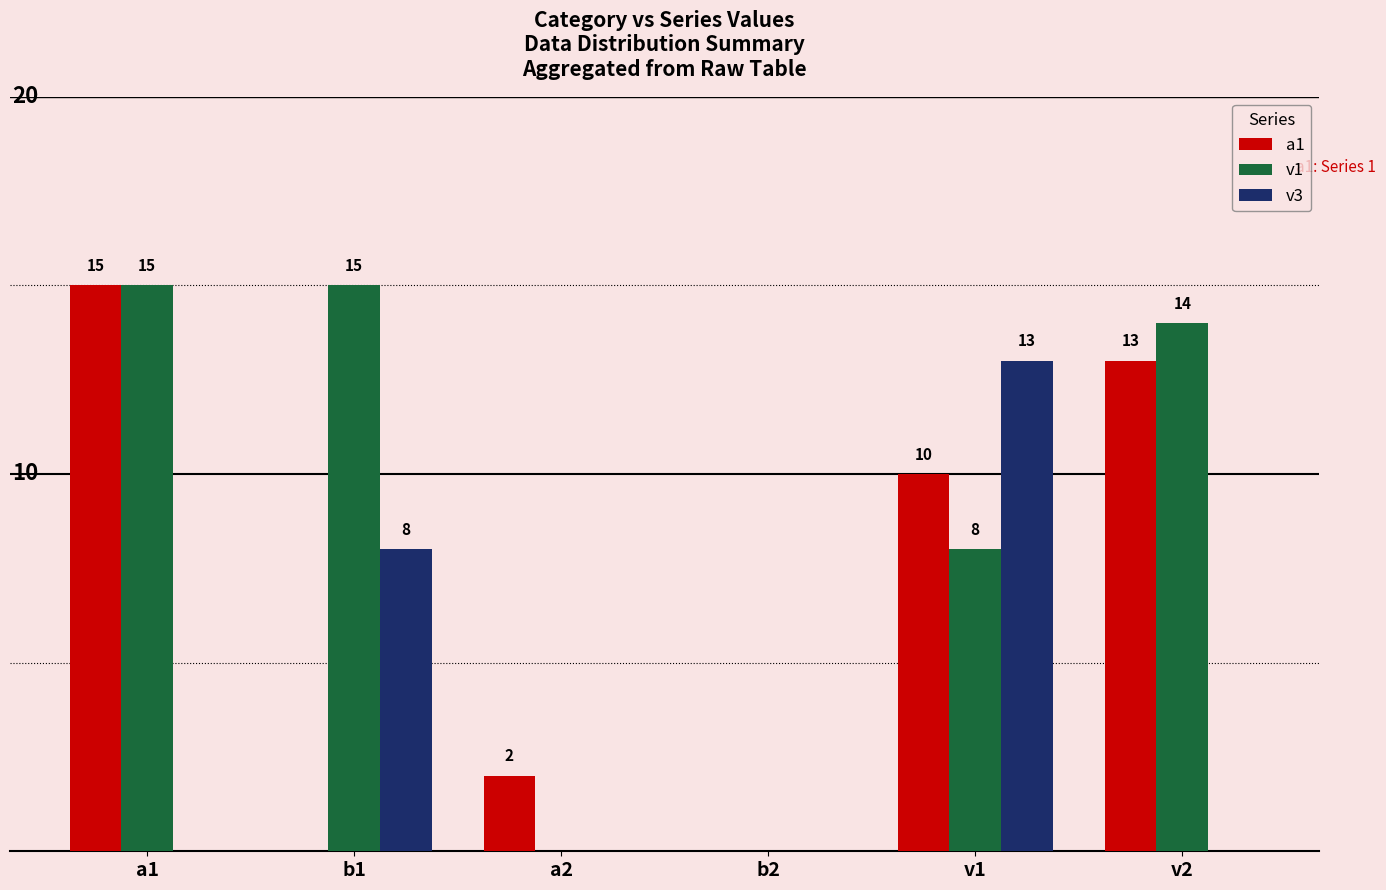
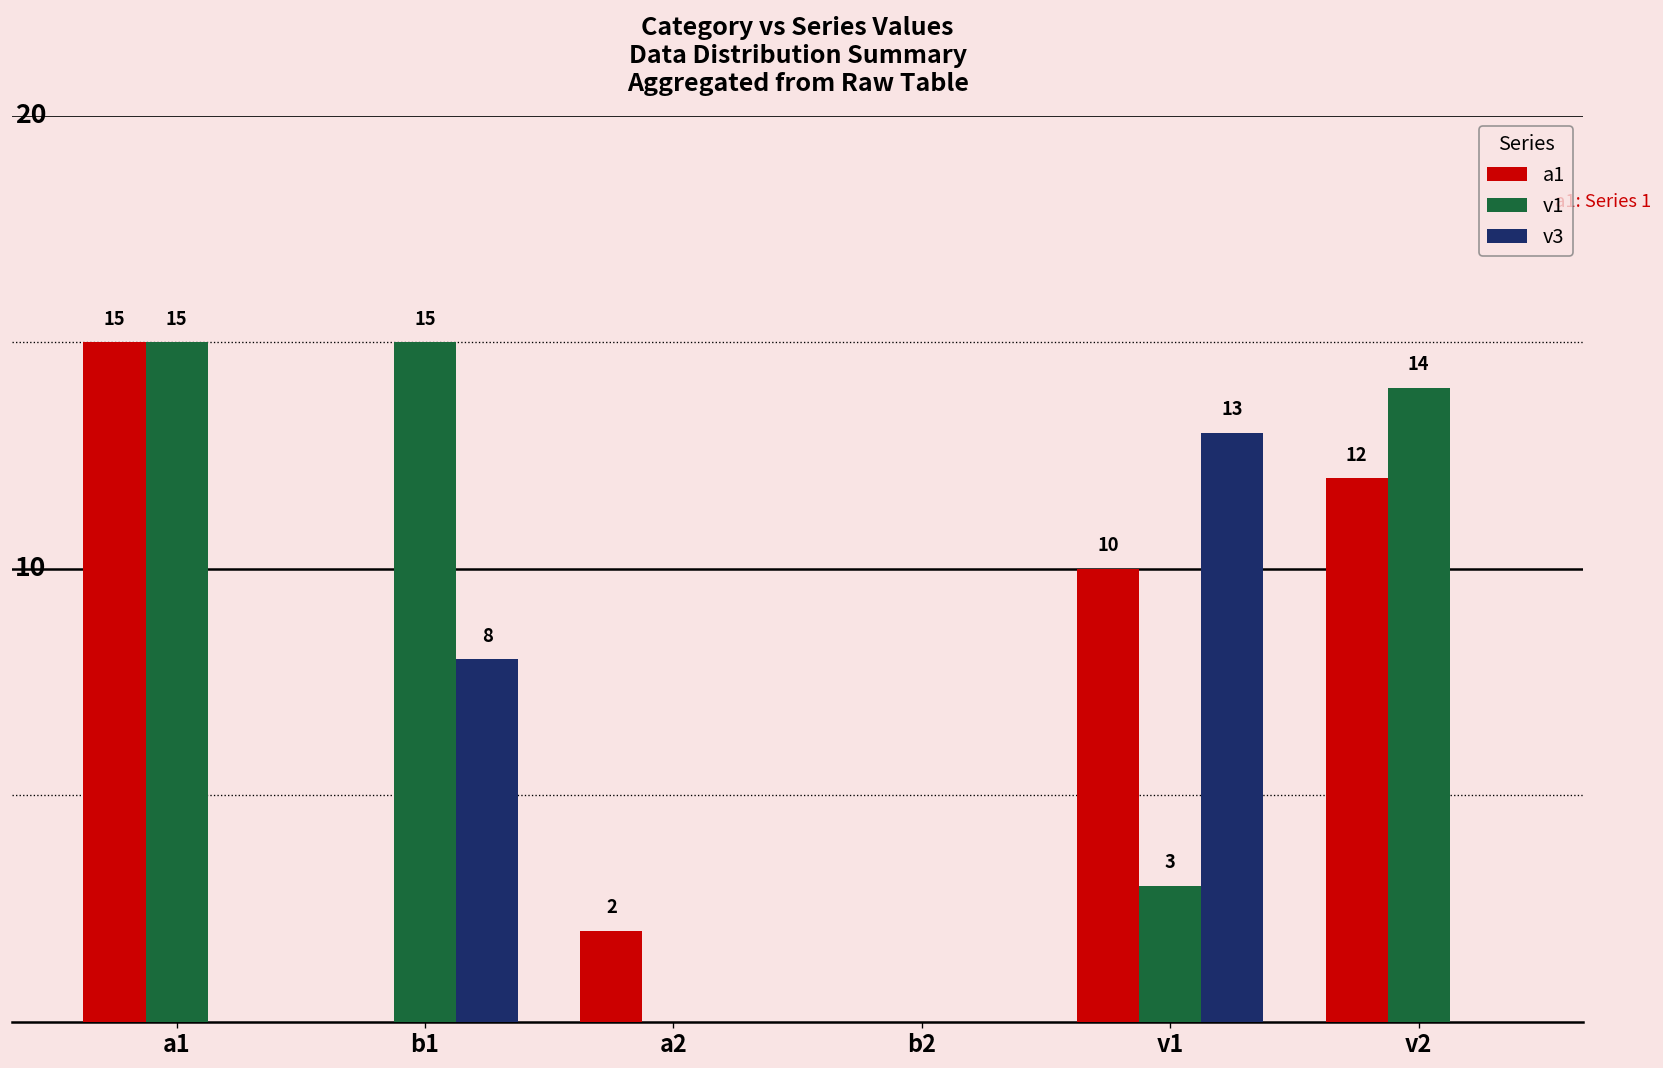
v1, v1: 8 -> 3
a1, v2: 13 -> 12
